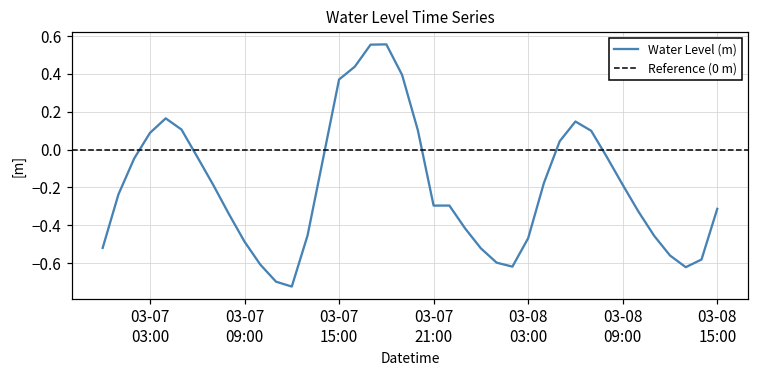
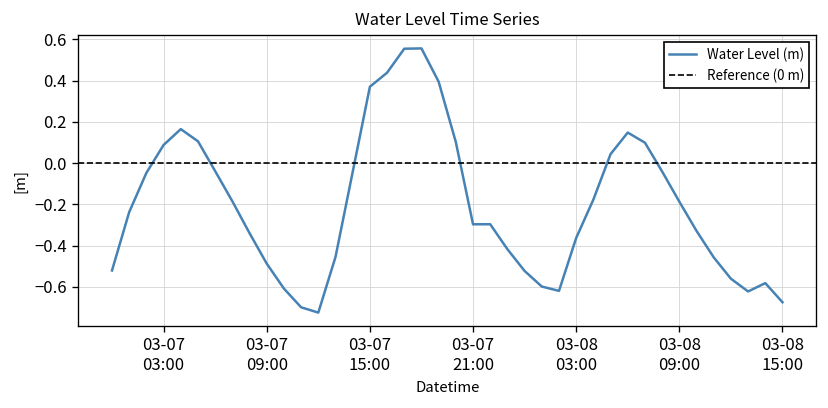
03-08 03:00: -0.47 -> -0.36
03-08 15:00: -0.31 -> -0.67
